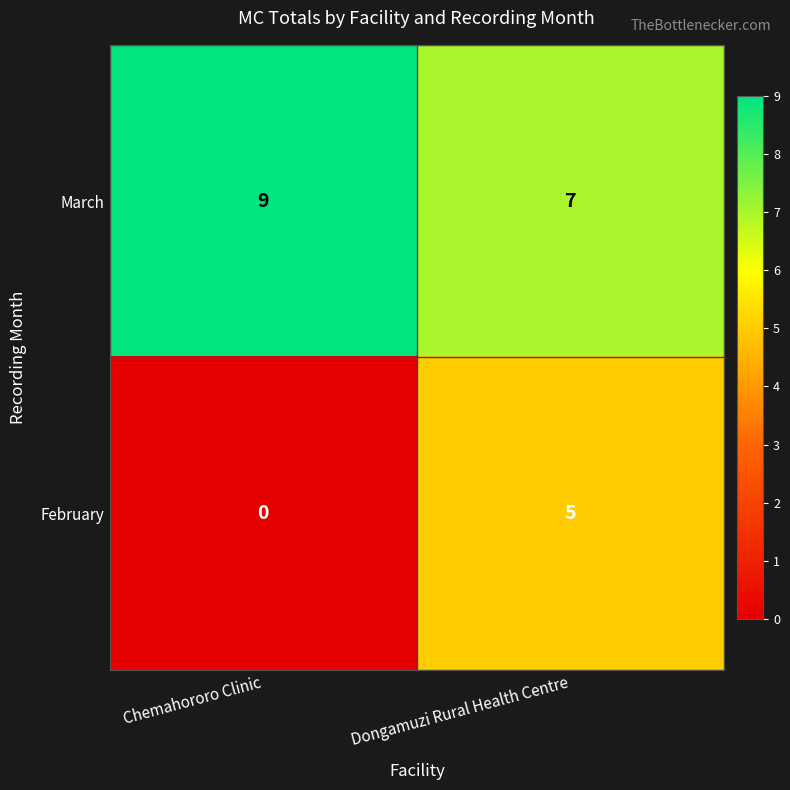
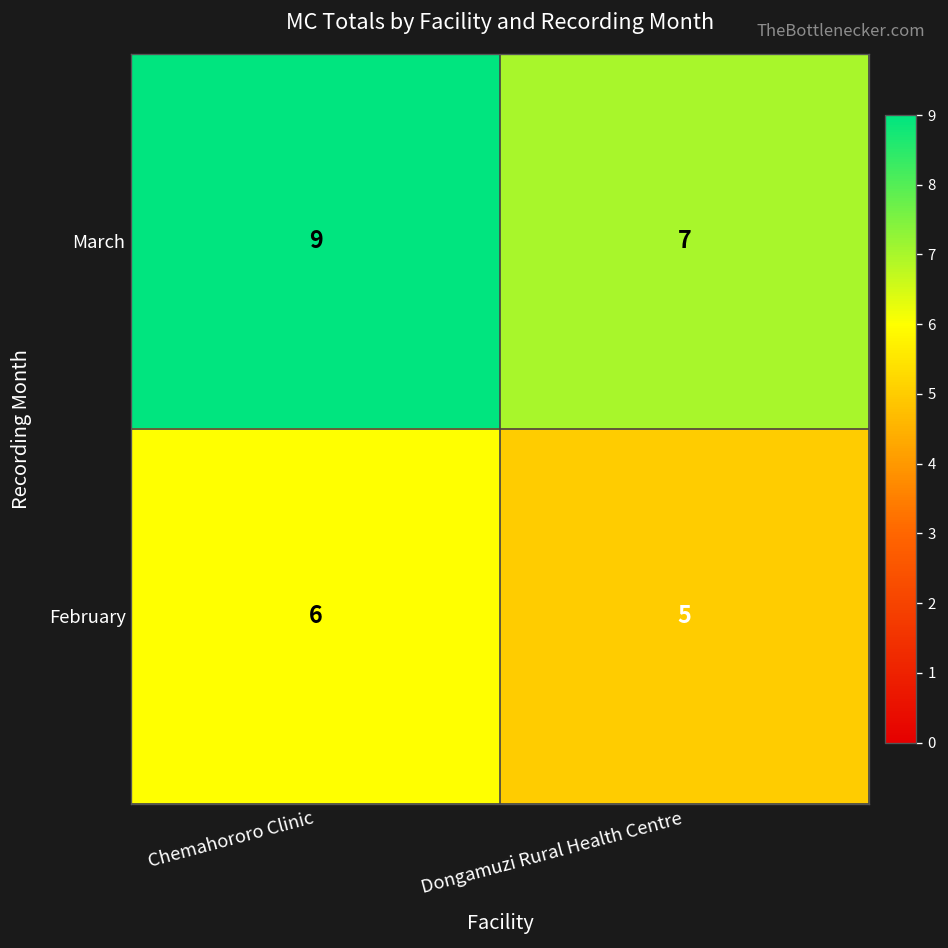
February, Chemahororo Clinic: 0 -> 6
